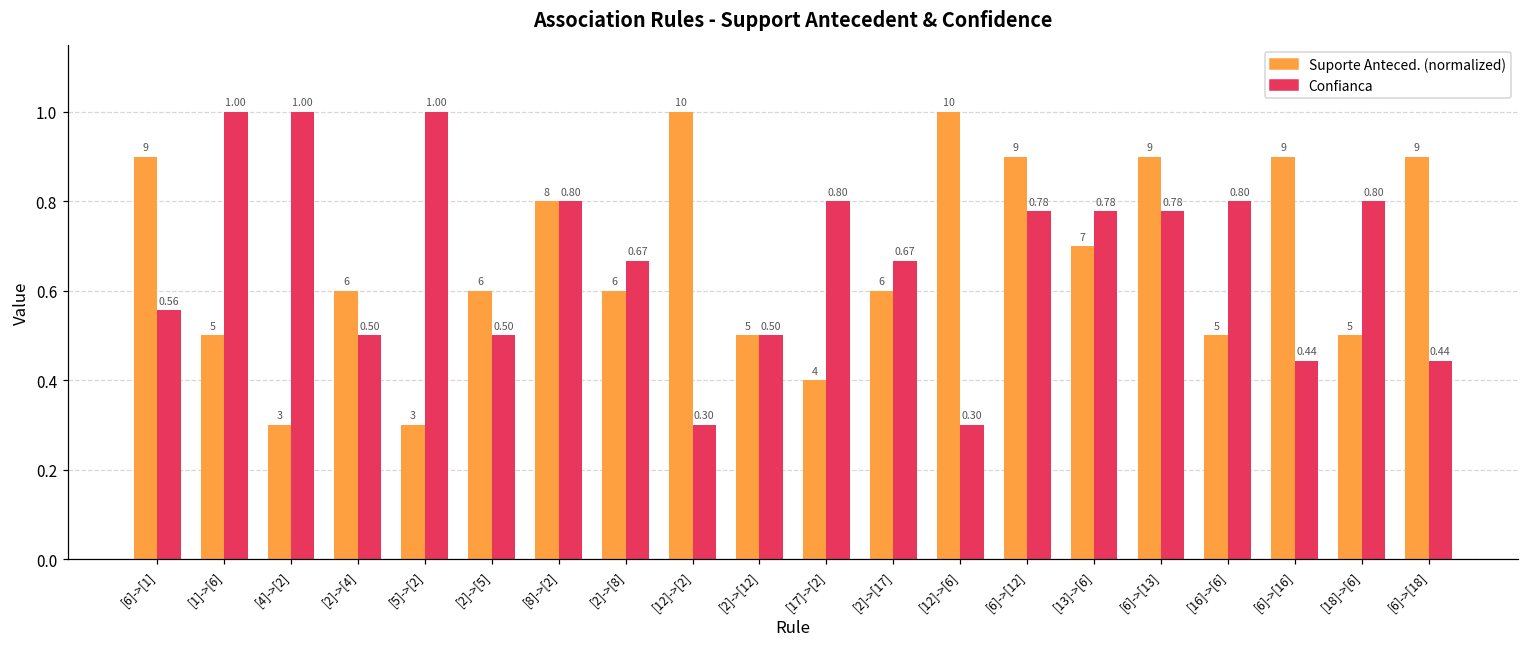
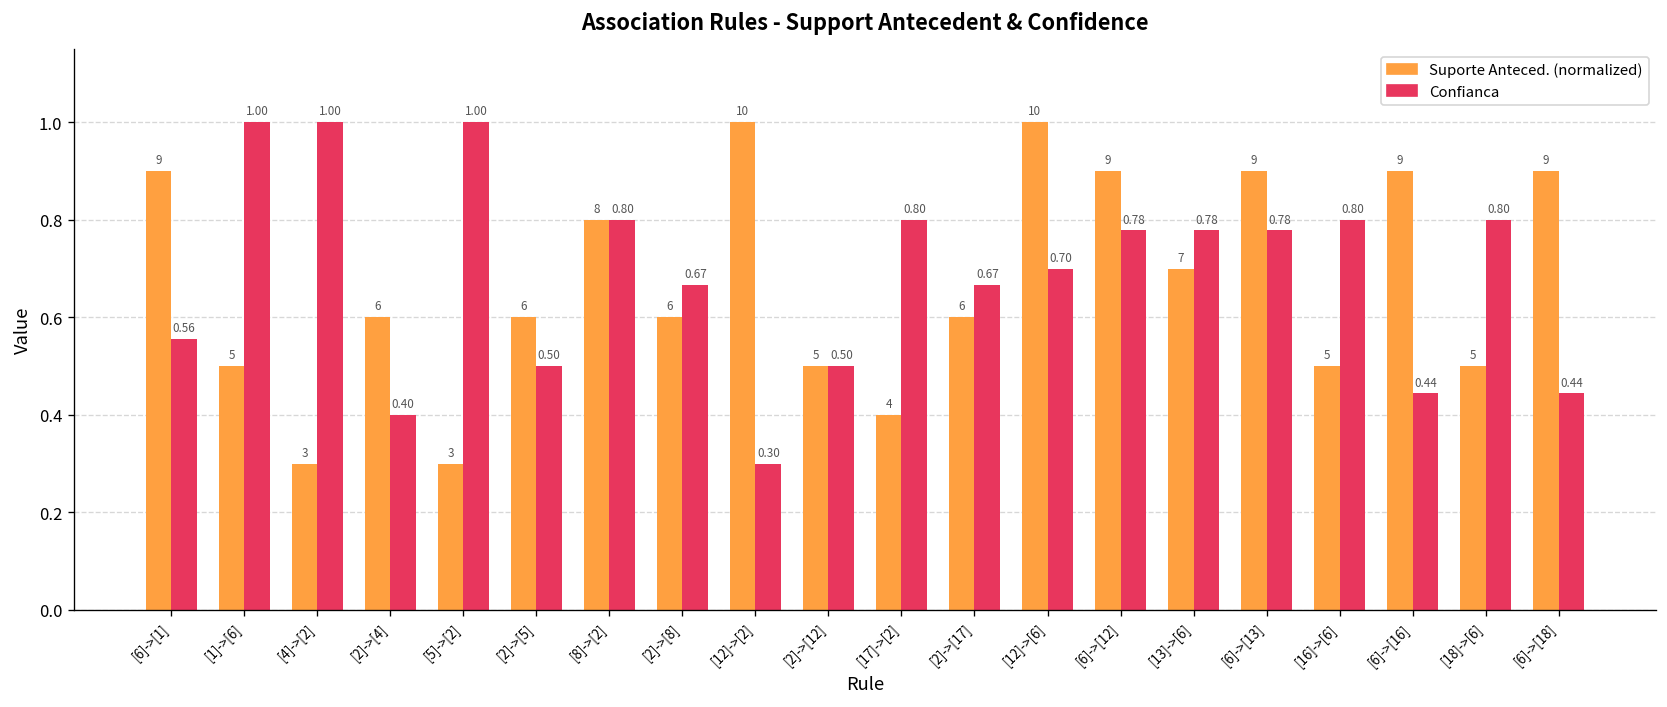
Confianca, [2]->[4]: 0.50 -> 0.40
Confianca, [12]->[6]: 0.30 -> 0.70
